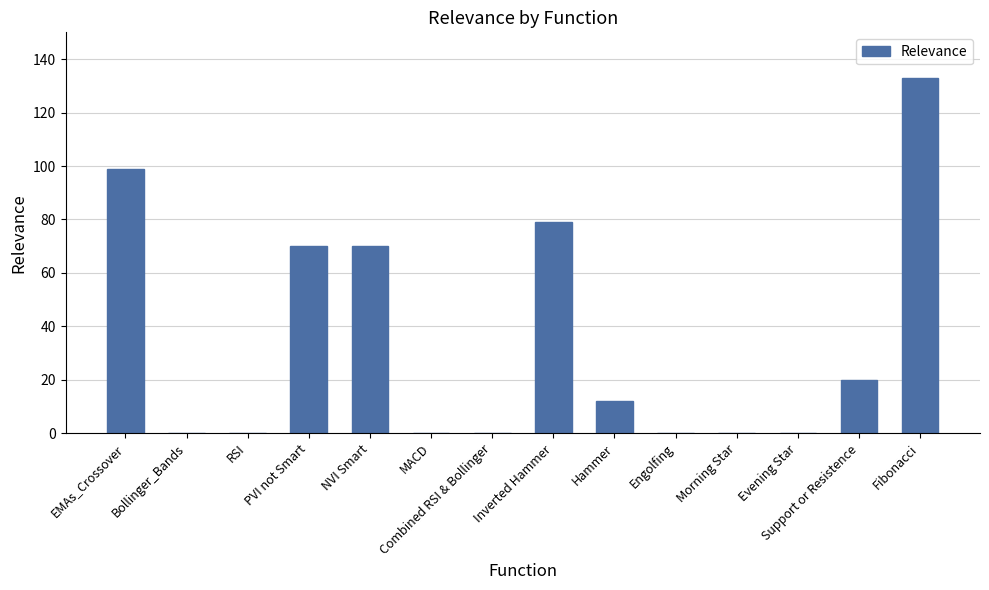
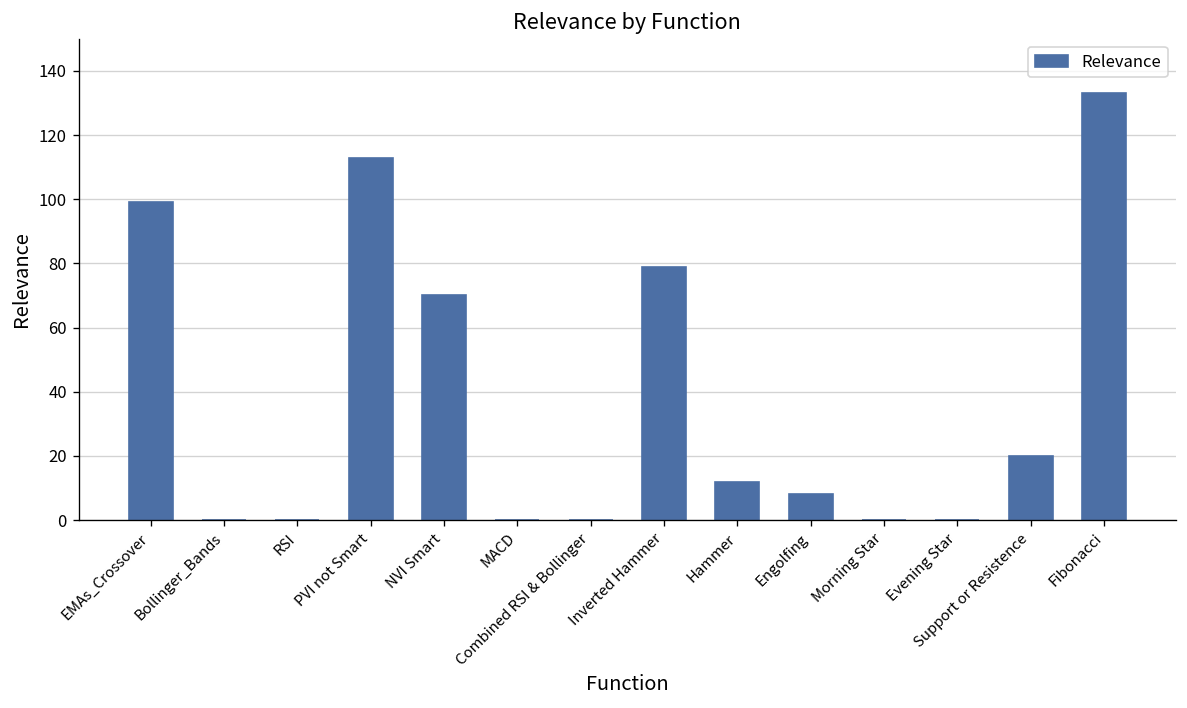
PVI not Smart: 70 -> 113
Engolfing: 0 -> 8
